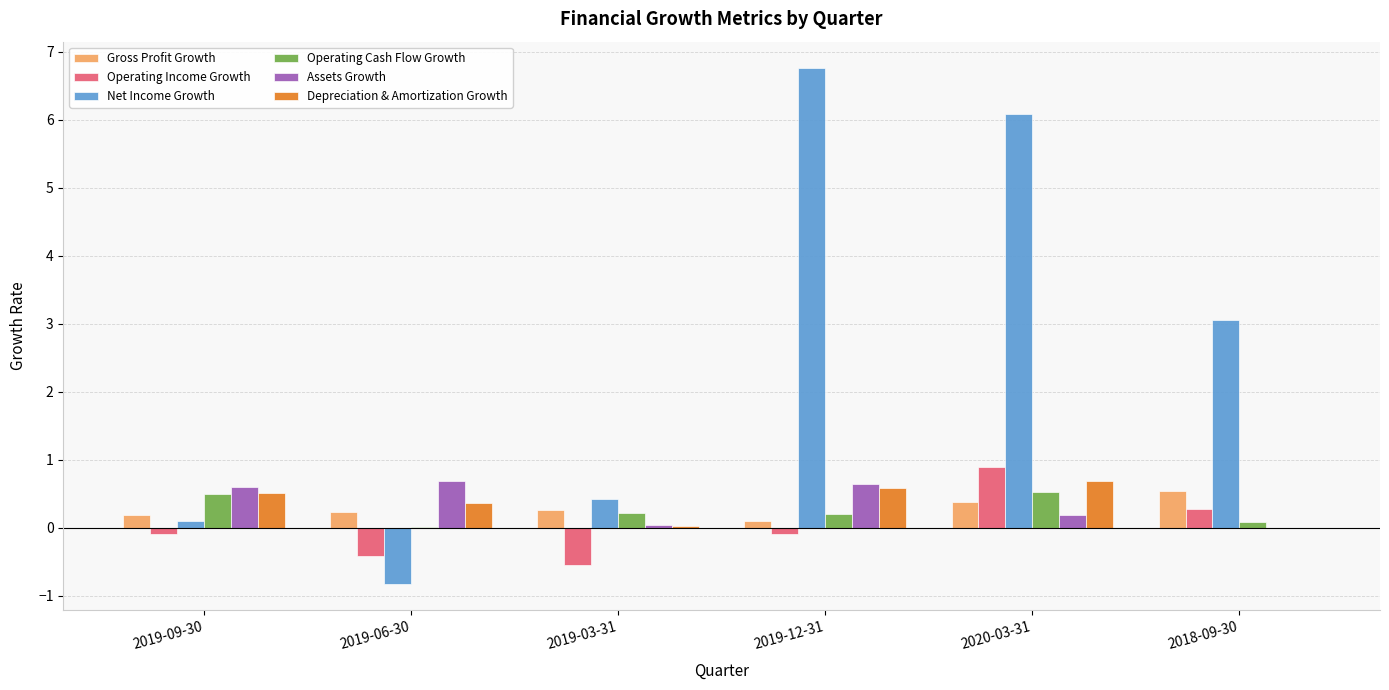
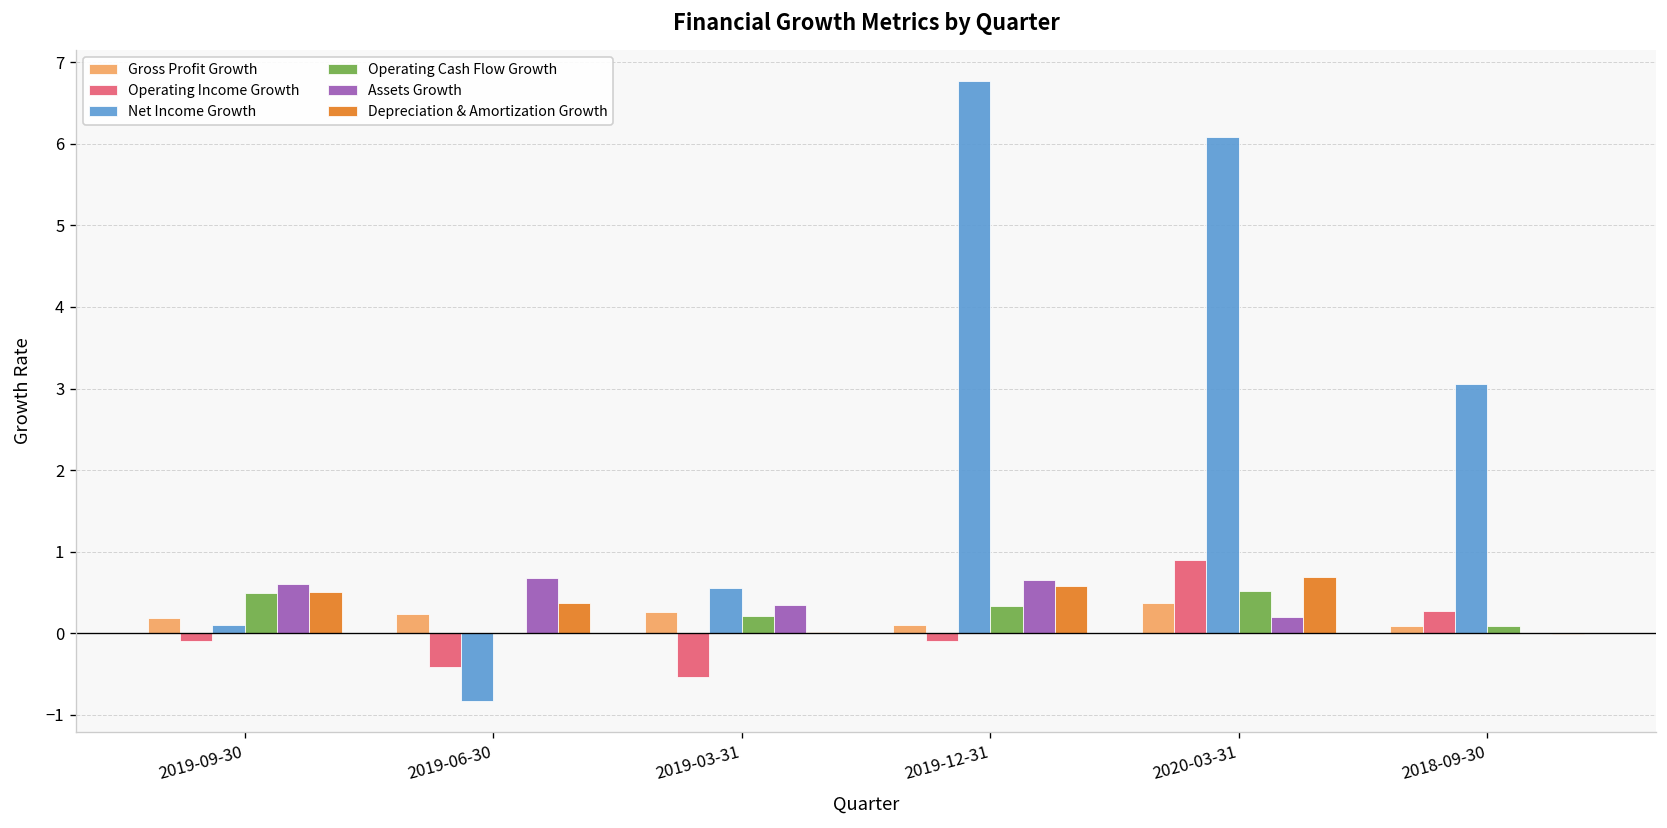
Net Income Growth, 2019-03-31: 0.4 -> 0.6
Assets Growth, 2019-03-31: 0.0 -> 0.3
Operating Cash Flow Growth, 2019-12-31: 0.2 -> 0.3
Gross Profit Growth, 2018-09-30: 0.5 -> 0.1
